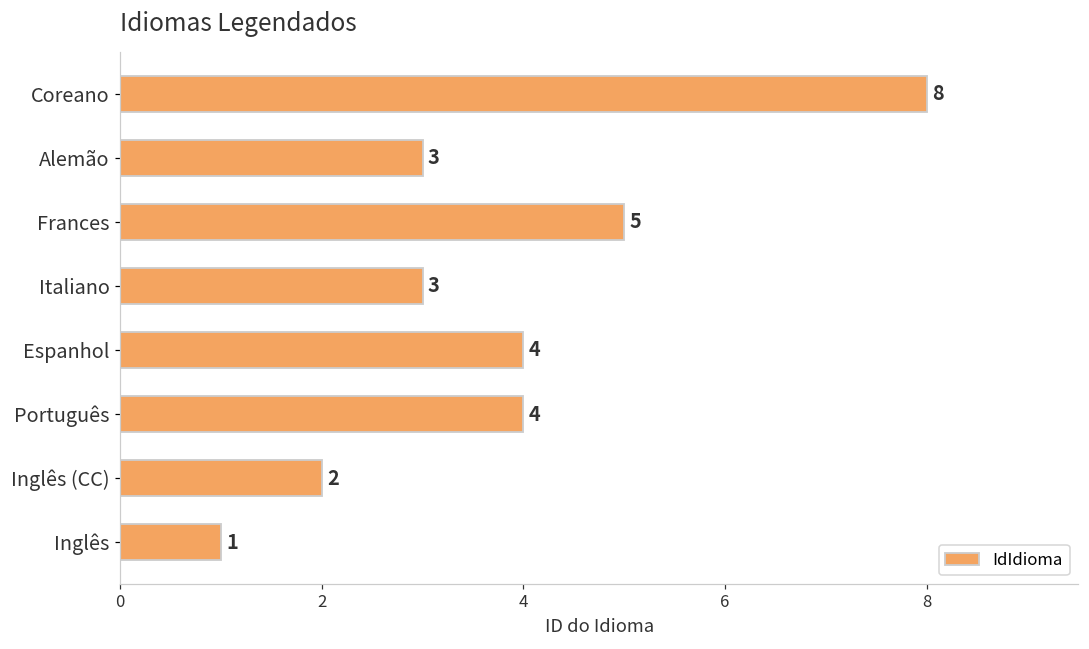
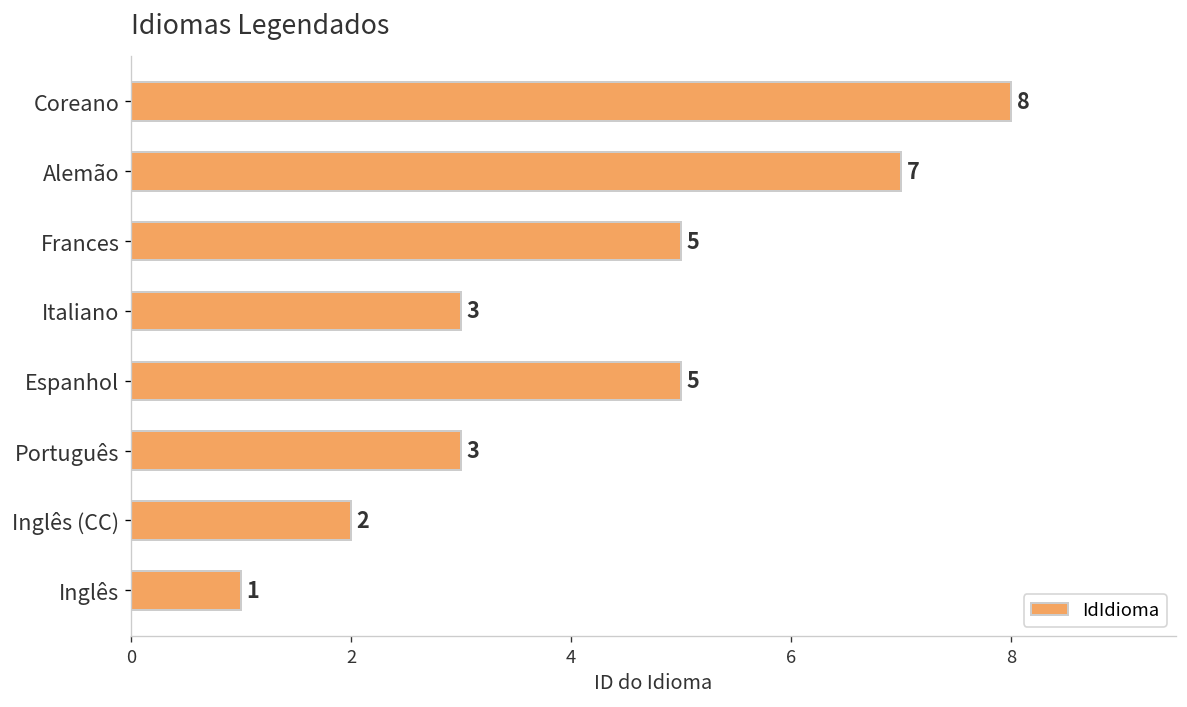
Alemão: 3 -> 7
Espanhol: 4 -> 5
Português: 4 -> 3
